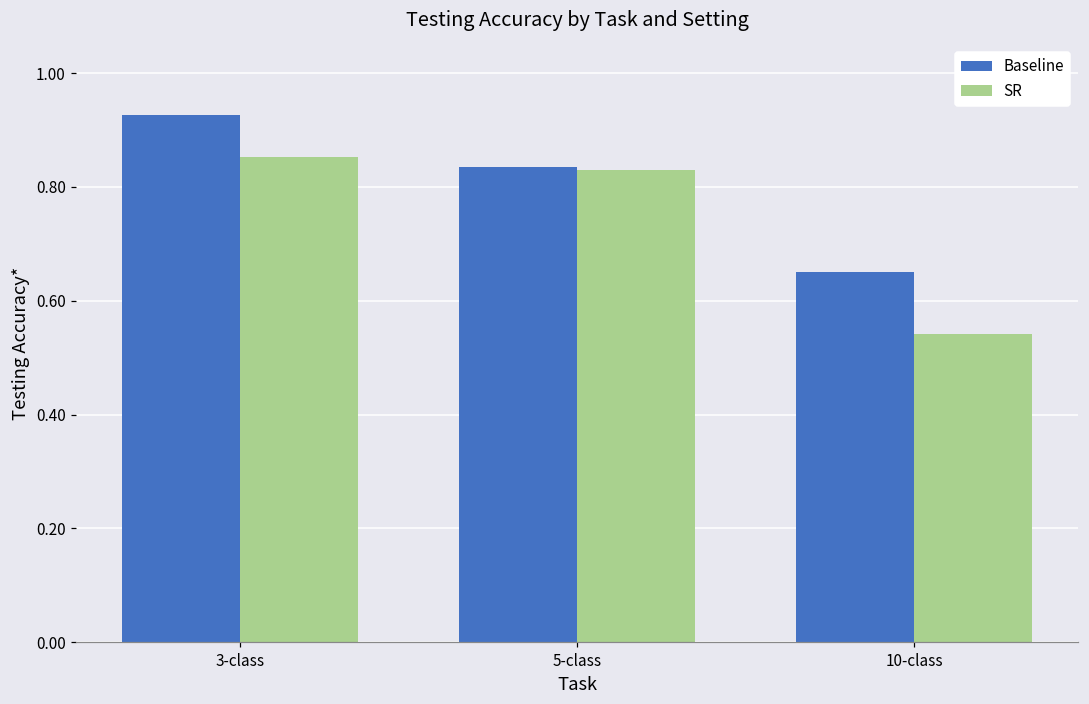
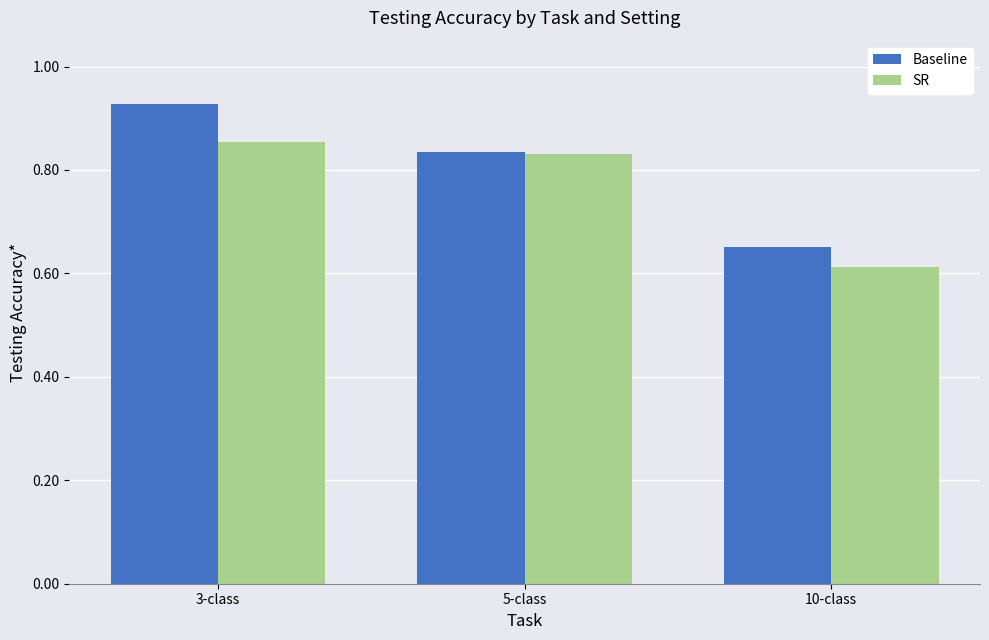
SR, 10-class: 0.54 -> 0.61
